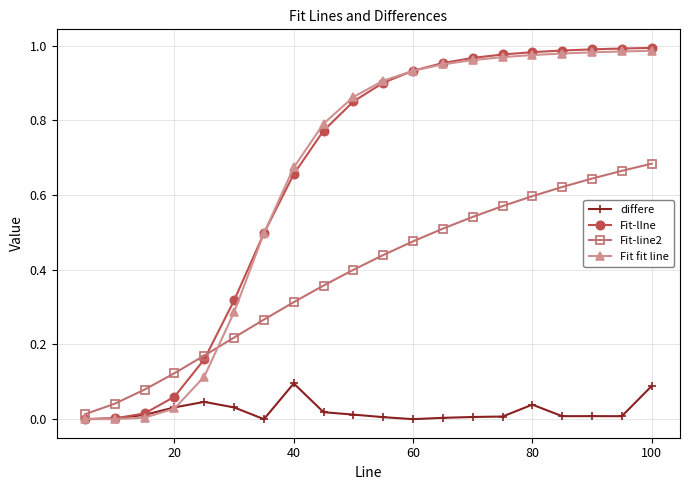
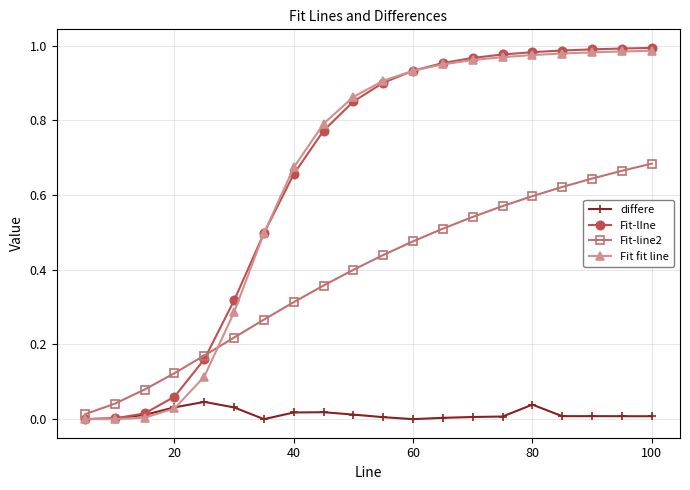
differe, 40: 0.10 -> 0.02
differe, 100: 0.09 -> 0.01
